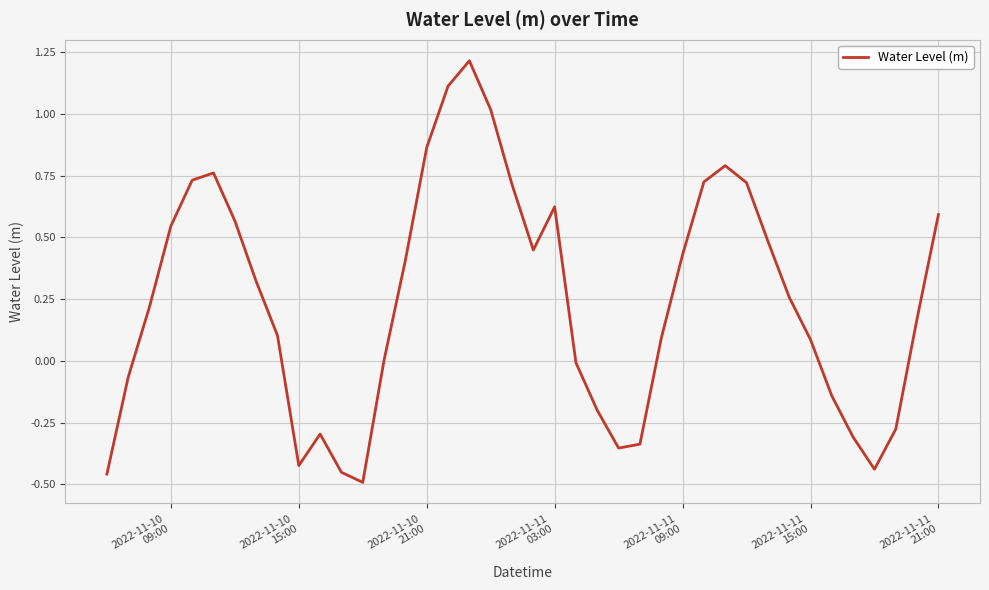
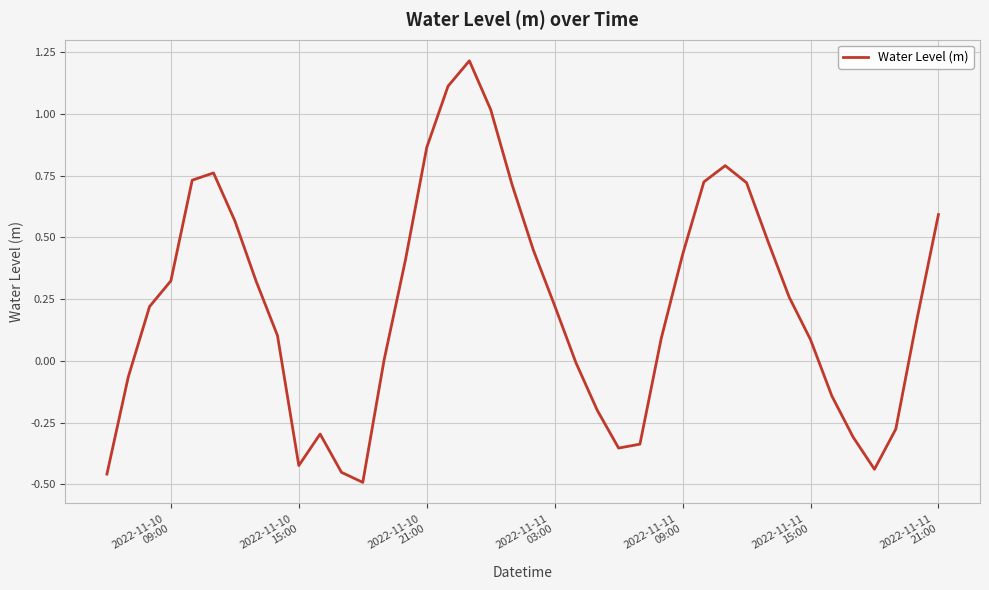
2022-11-10 09:00: 0.55 -> 0.32
2022-11-11 03:00: 0.62 -> 0.22
